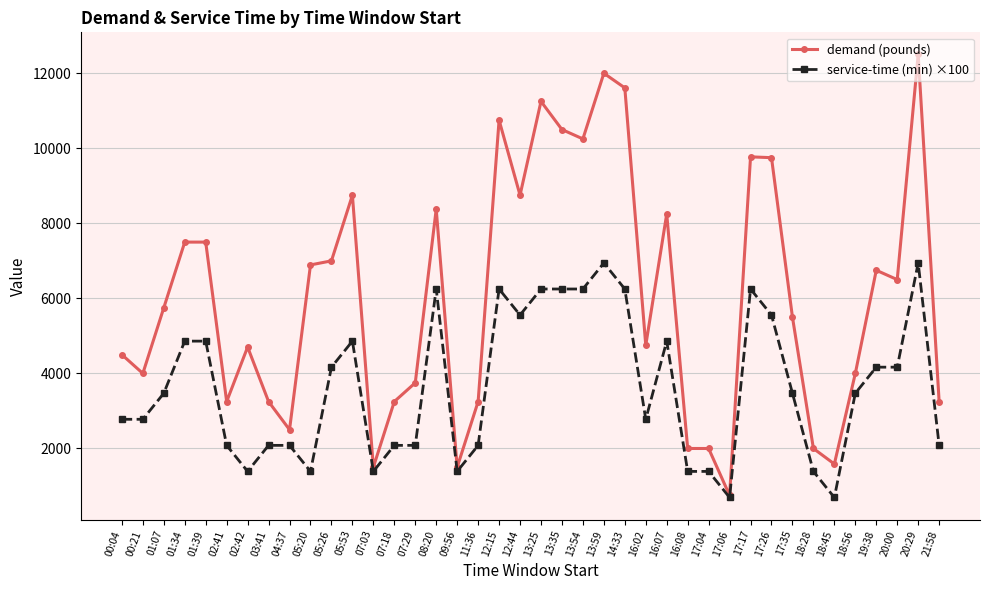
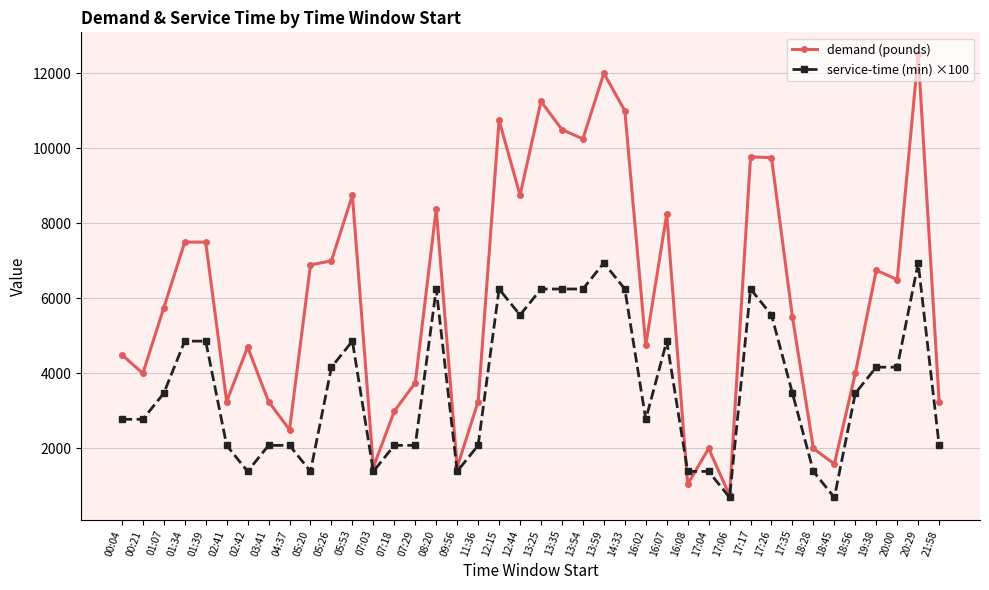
demand (pounds), 07:18: 3300 -> 3000
demand (pounds), 14:33: 11600 -> 11000
demand (pounds), 16:08: 2000 -> 1000
